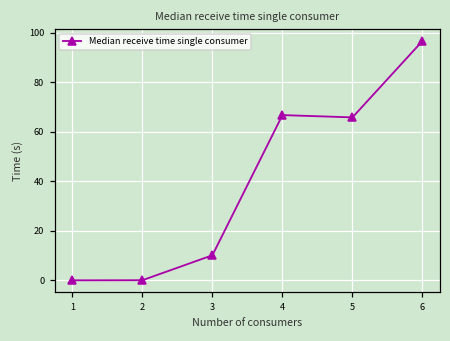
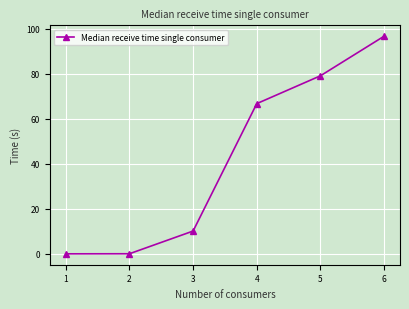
5: 66 -> 79
